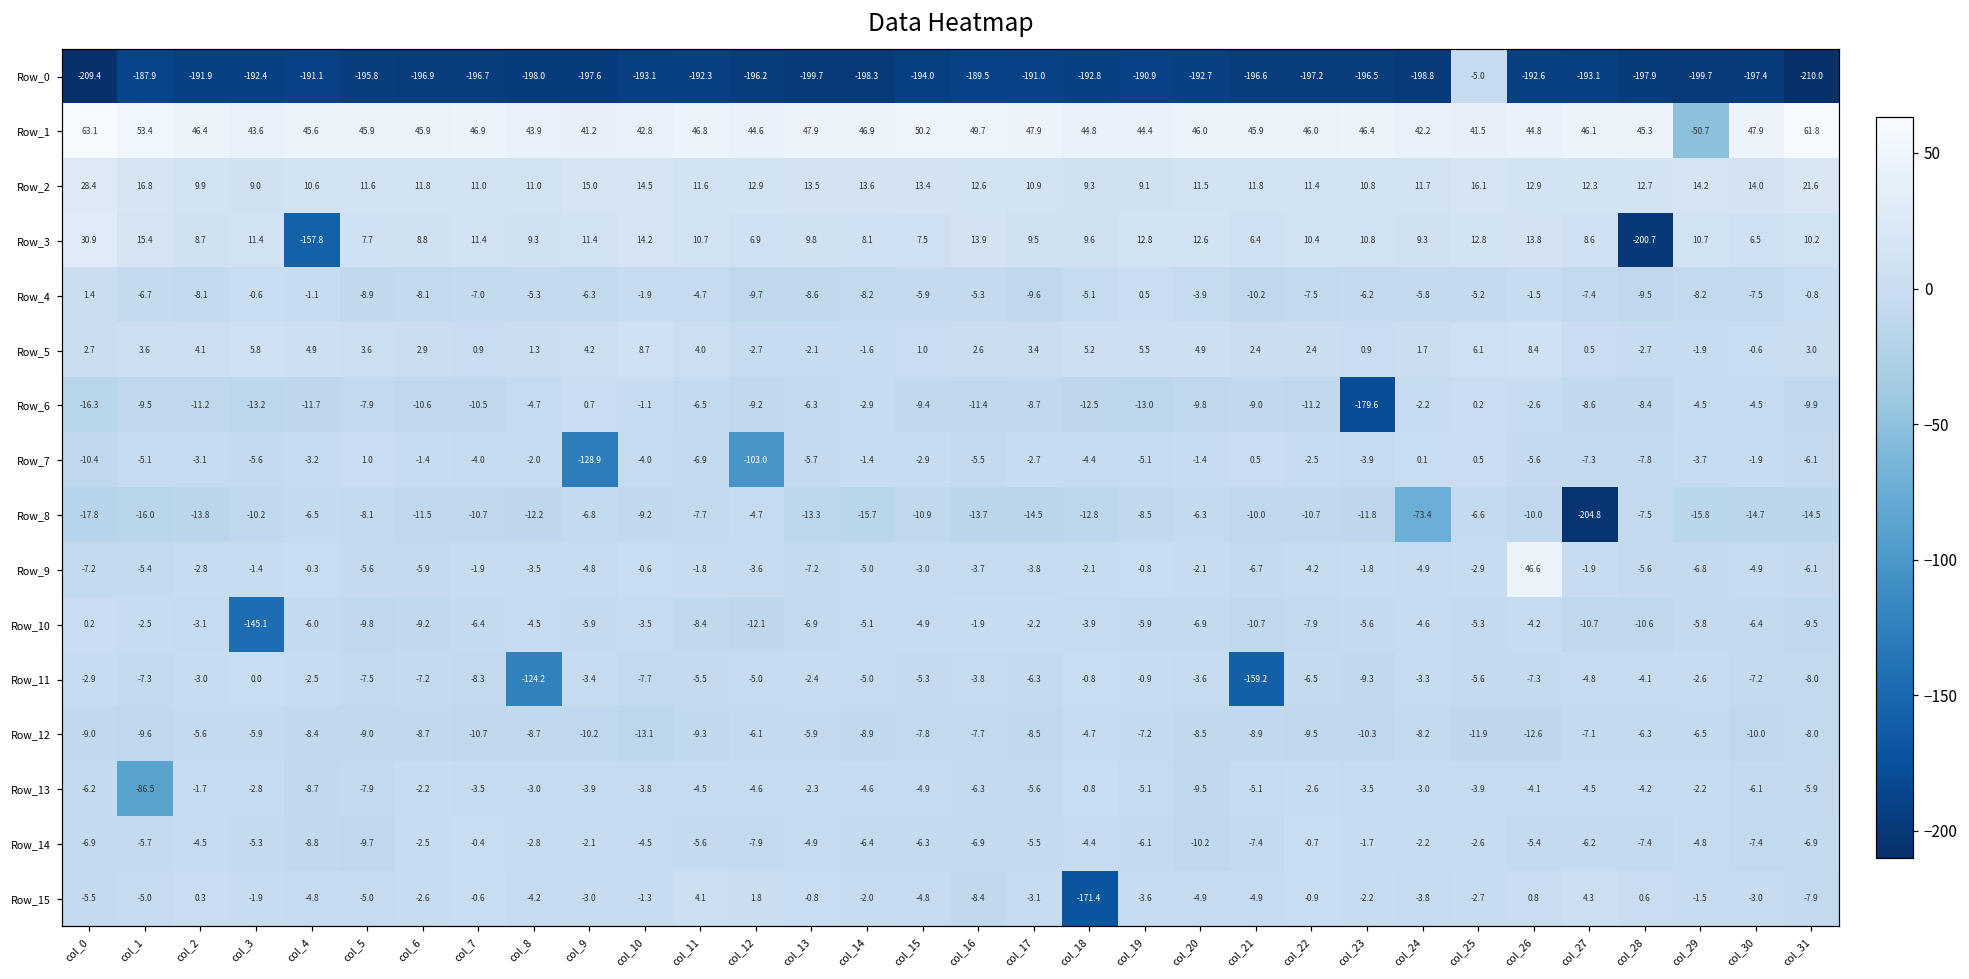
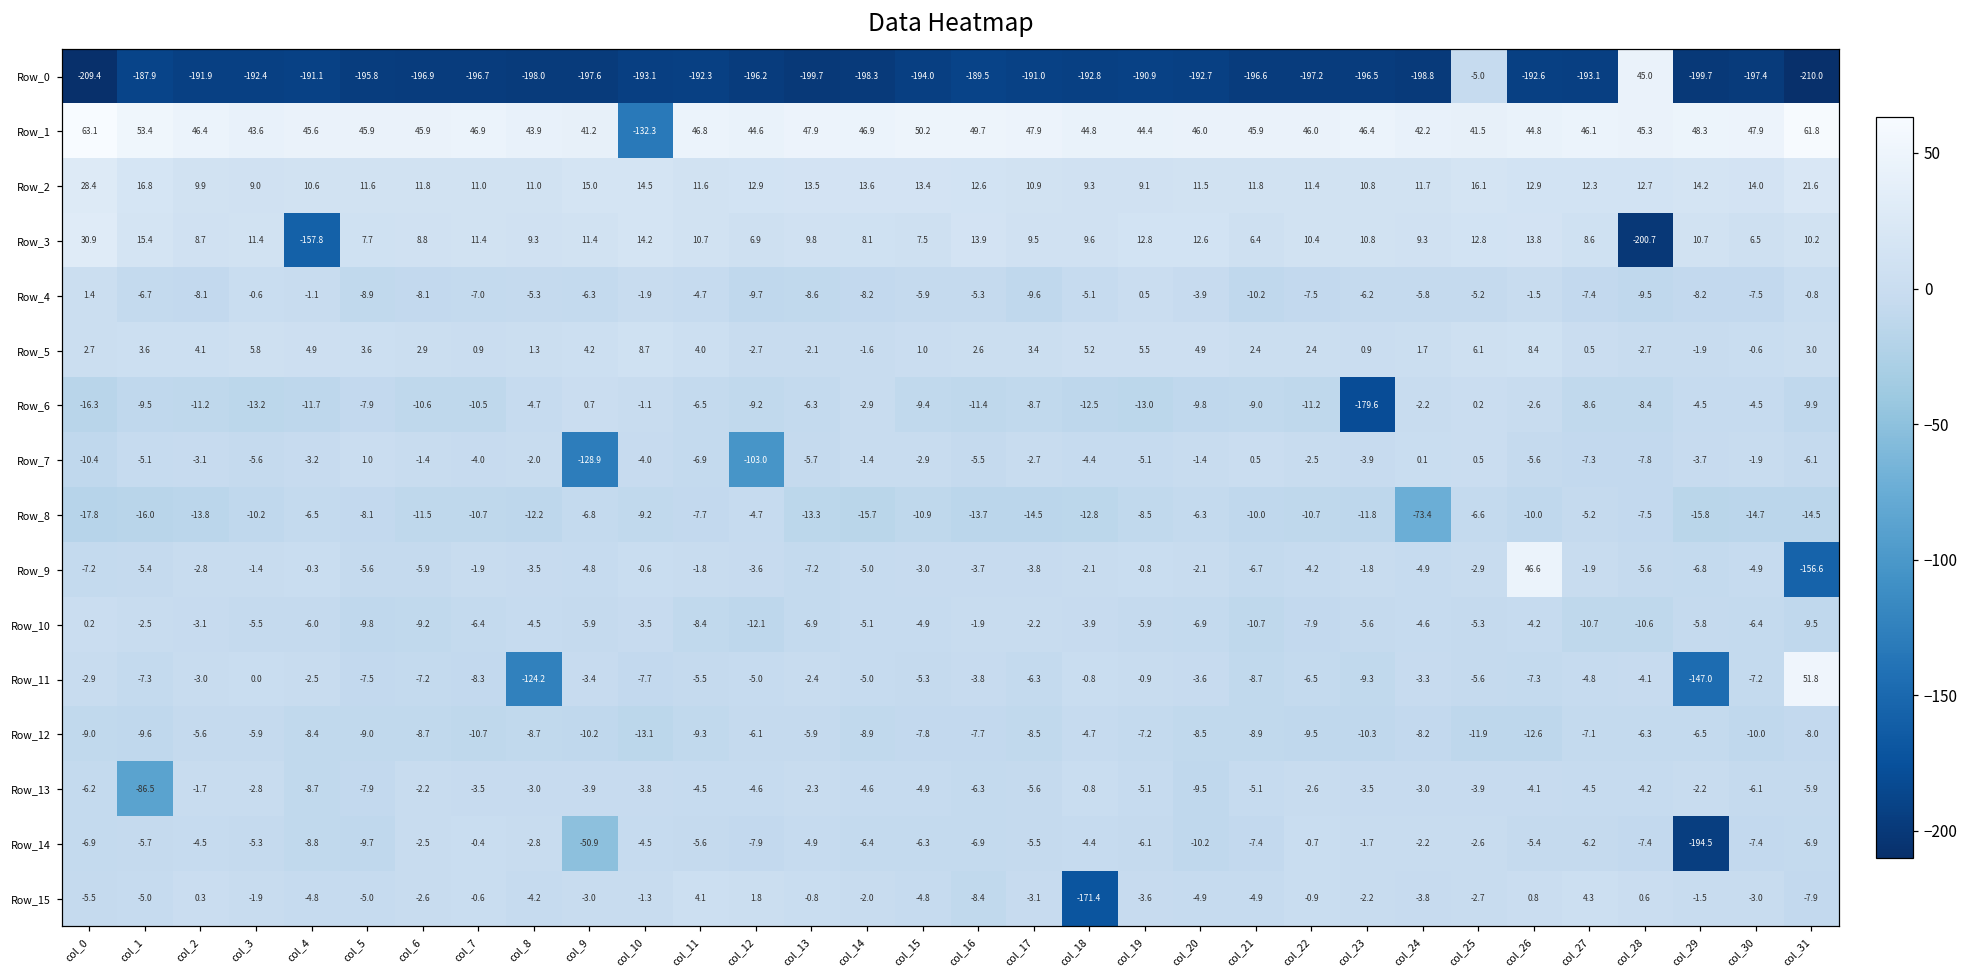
Row_0, col_28: -197.9 -> 45.0
Row_1, col_10: 42.8 -> -132.3
Row_1, col_29: -50.7 -> 48.3
Row_8, col_27: -204.8 -> -5.2
Row_9, col_31: -6.1 -> -156.6
Row_10, col_3: -145.1 -> -5.5
Row_11, col_21: -159.2 -> -8.7
Row_11, col_29: -2.6 -> -147.0
Row_11, col_31: -8.0 -> 51.8
Row_14, col_9: -2.1 -> -50.9
Row_14, col_29: -4.8 -> -194.5
